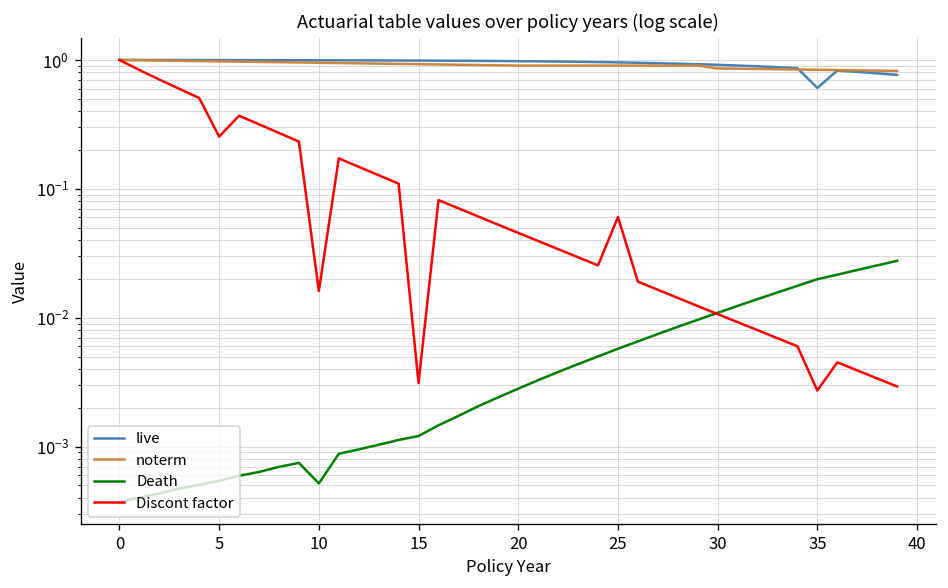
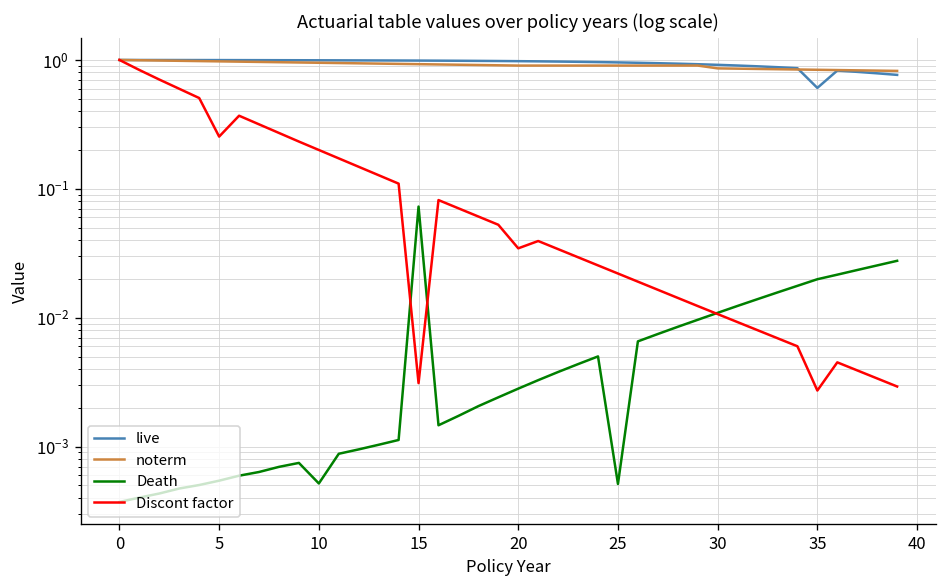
Discont factor, 10: 0.016 -> 0.20
Death, 15: 0.0012 -> 0.07
Discont factor, 20: 0.046 -> 0.035
Death, 25: 0.006 -> 0.0005
Discont factor, 25: 0.06 -> 0.022
